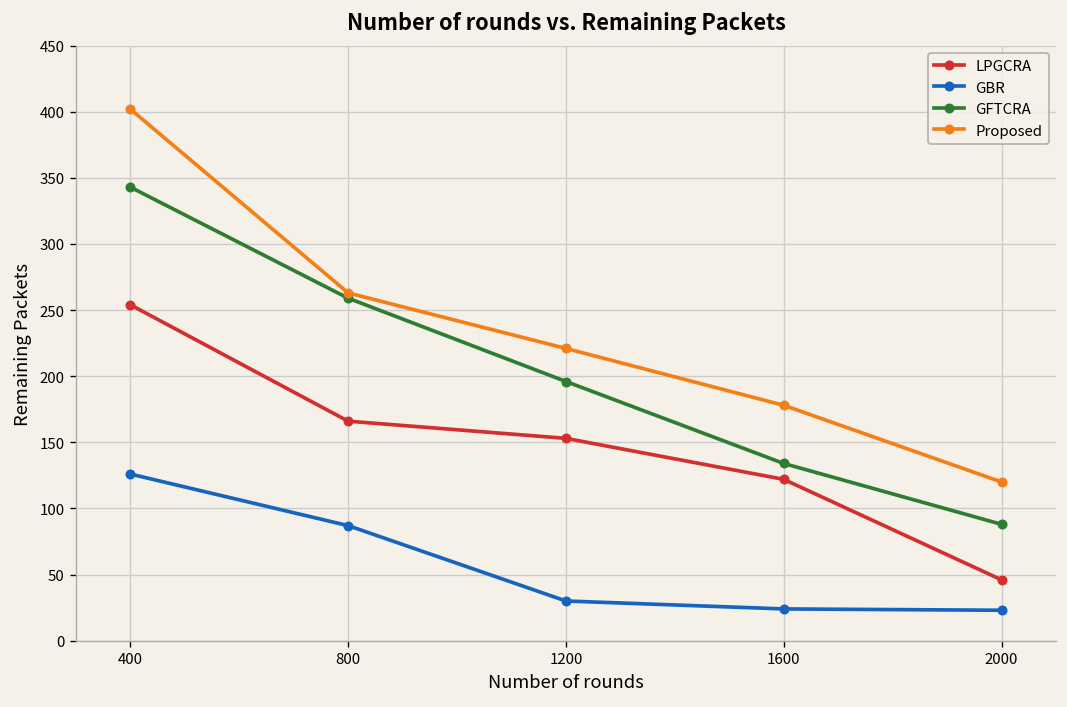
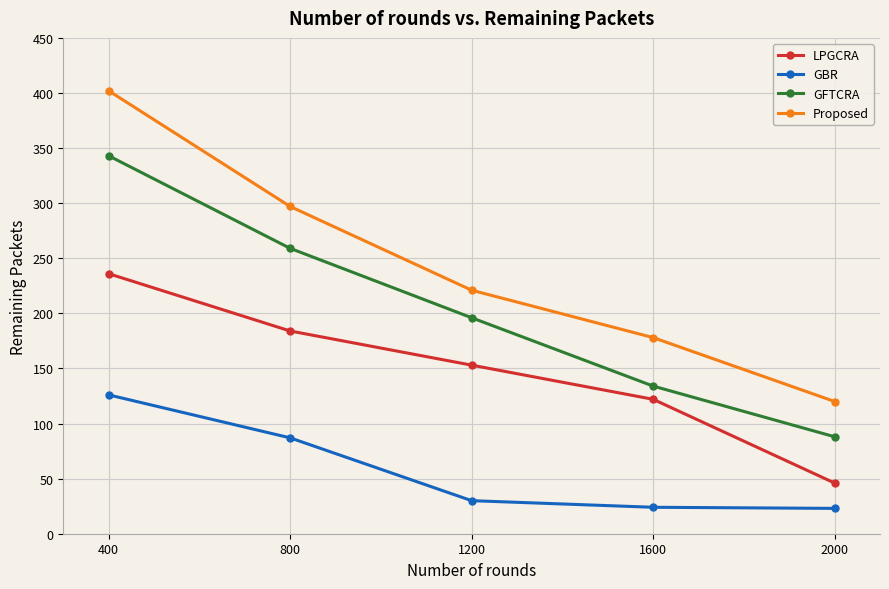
LPGCRA, 400: 254 -> 236
LPGCRA, 800: 166 -> 184
Proposed, 800: 263 -> 297
